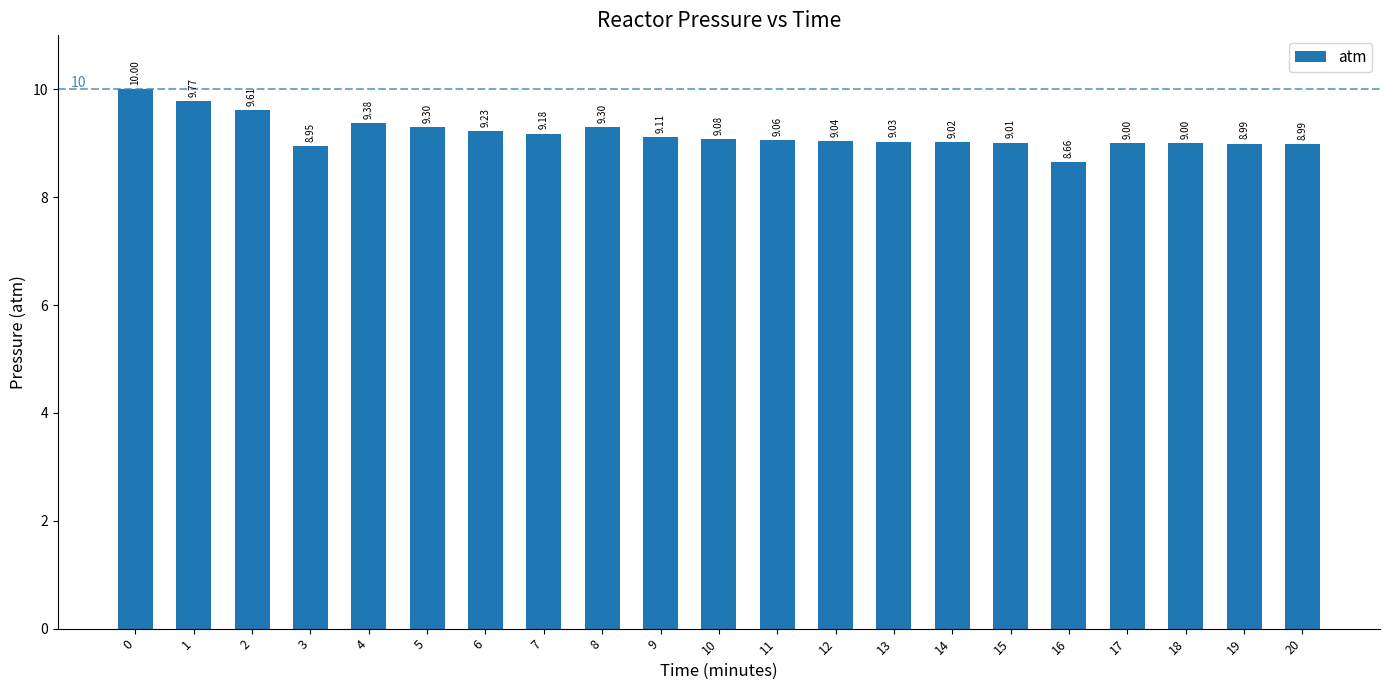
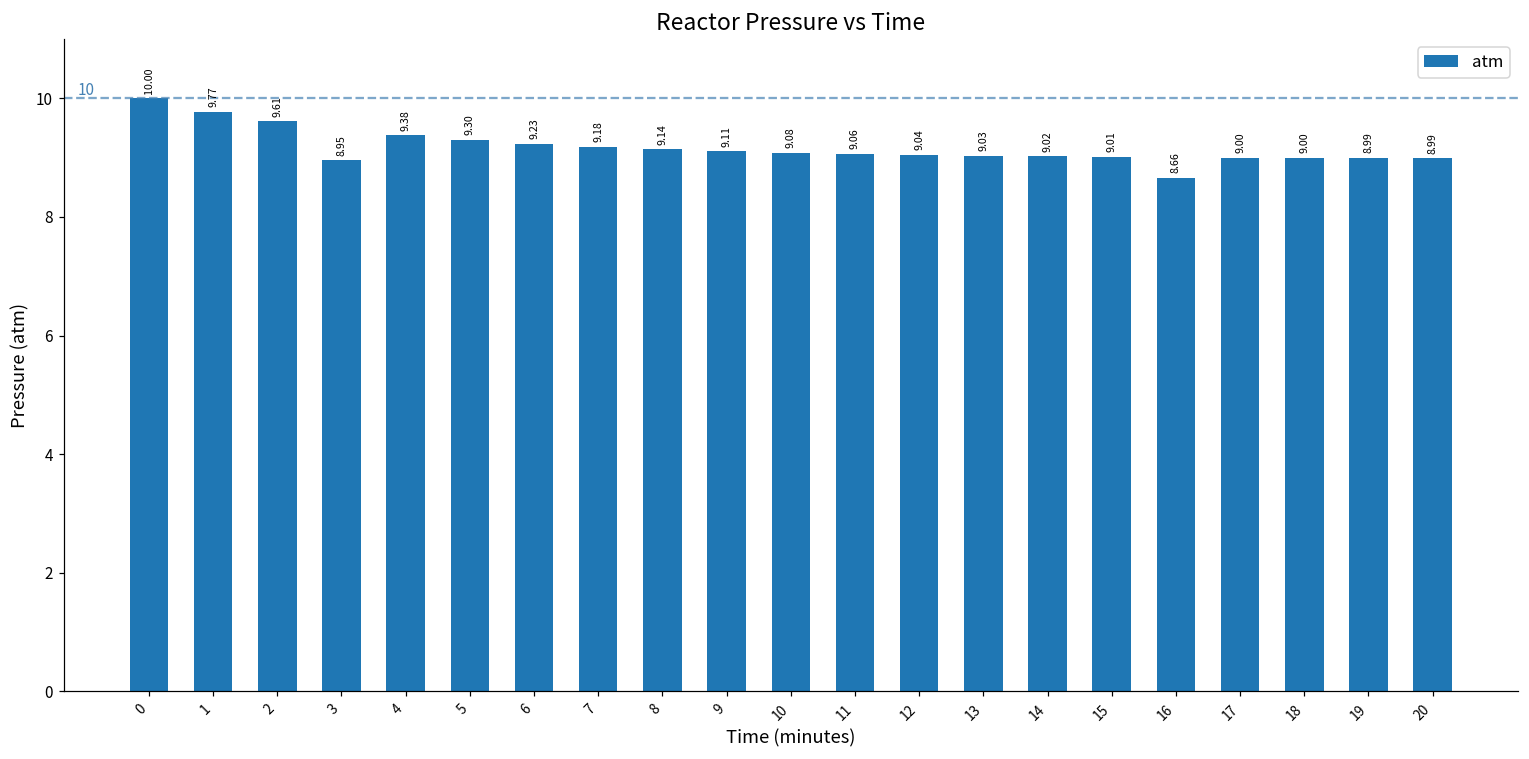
8: 9.30 -> 9.14
